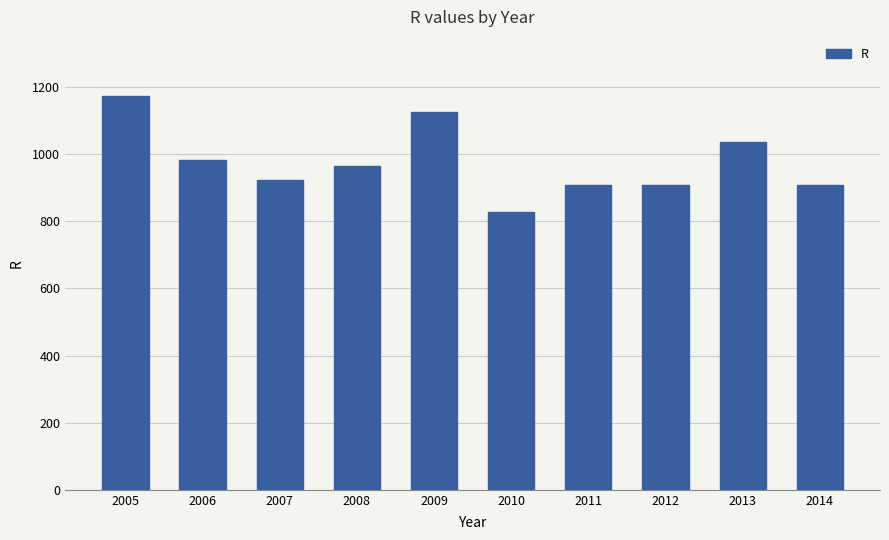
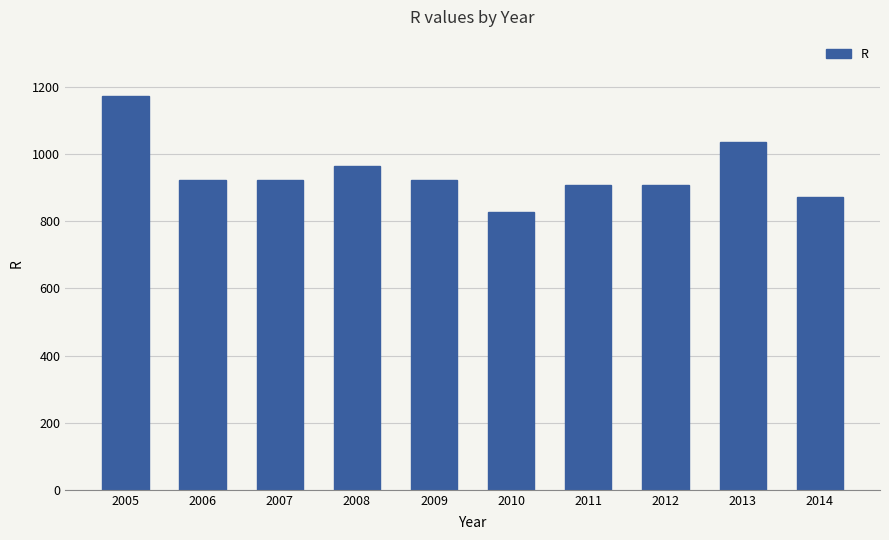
2006: 980 -> 920
2009: 1120 -> 920
2014: 910 -> 870
